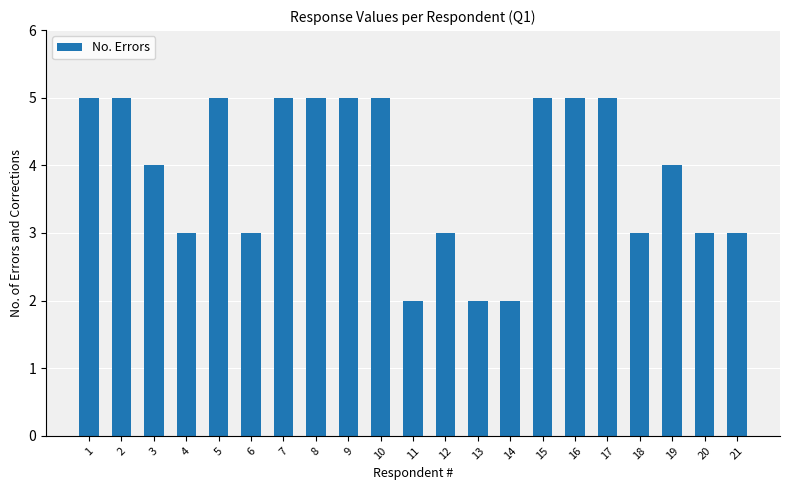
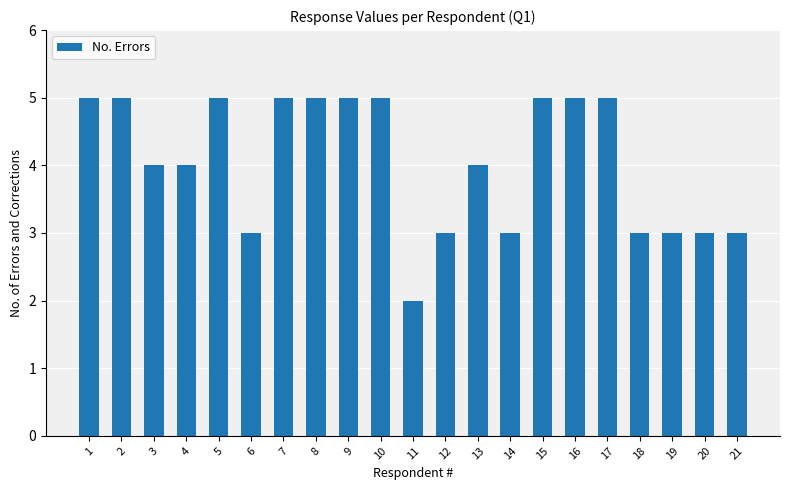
4: 3 -> 4
13: 2 -> 4
14: 2 -> 3
19: 4 -> 3
